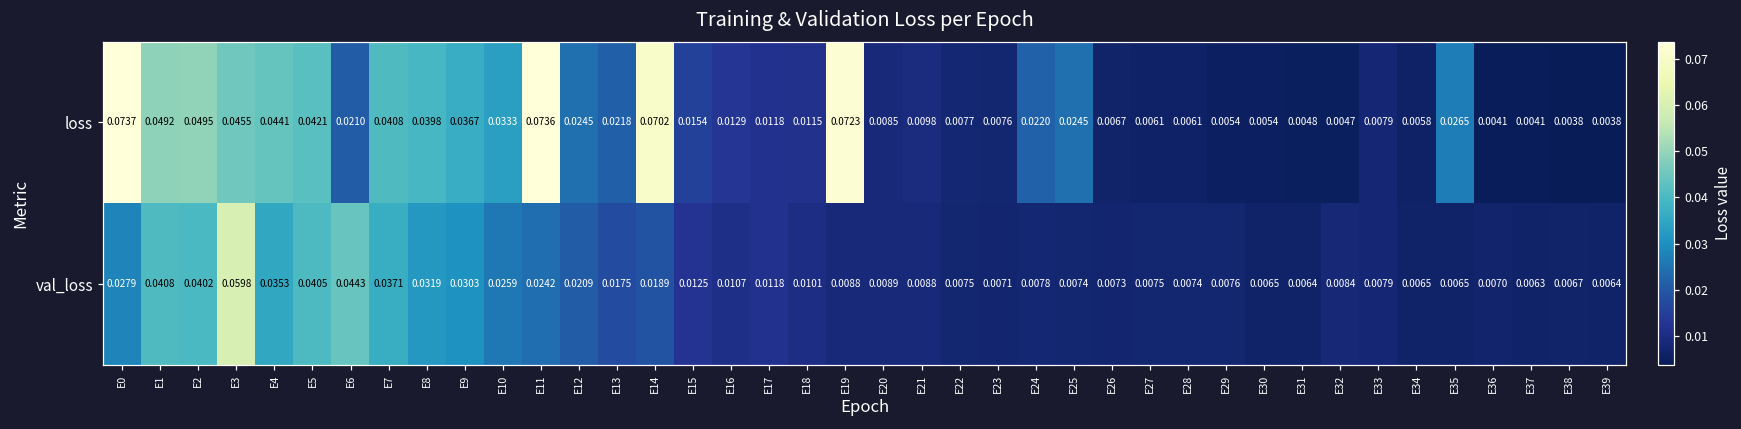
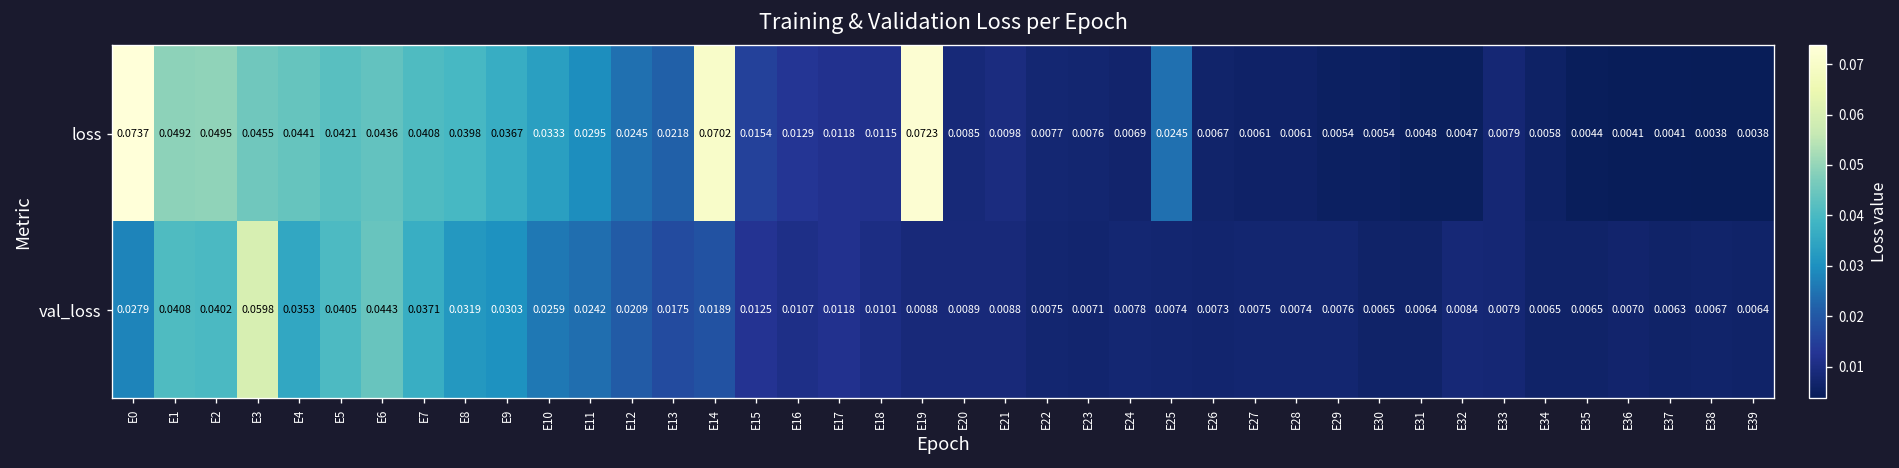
loss, E6: 0.0210 -> 0.0436
loss, E11: 0.0736 -> 0.0295
loss, E24: 0.0220 -> 0.0069
loss, E35: 0.0265 -> 0.0044
